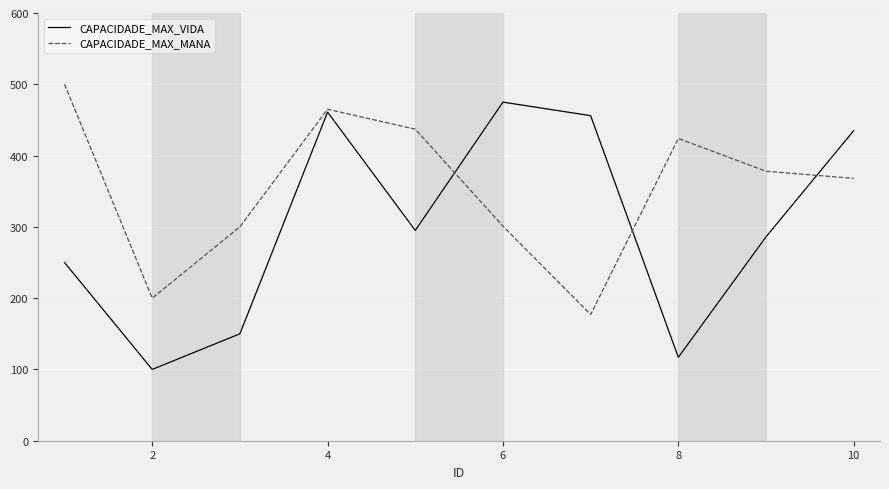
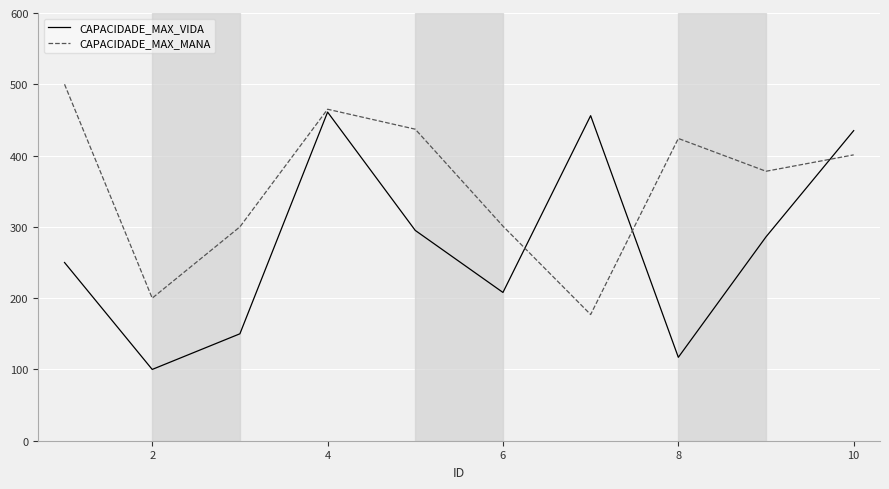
CAPACIDADE_MAX_VIDA, 6: 480 -> 210
CAPACIDADE_MAX_MANA, 10: 370 -> 400
